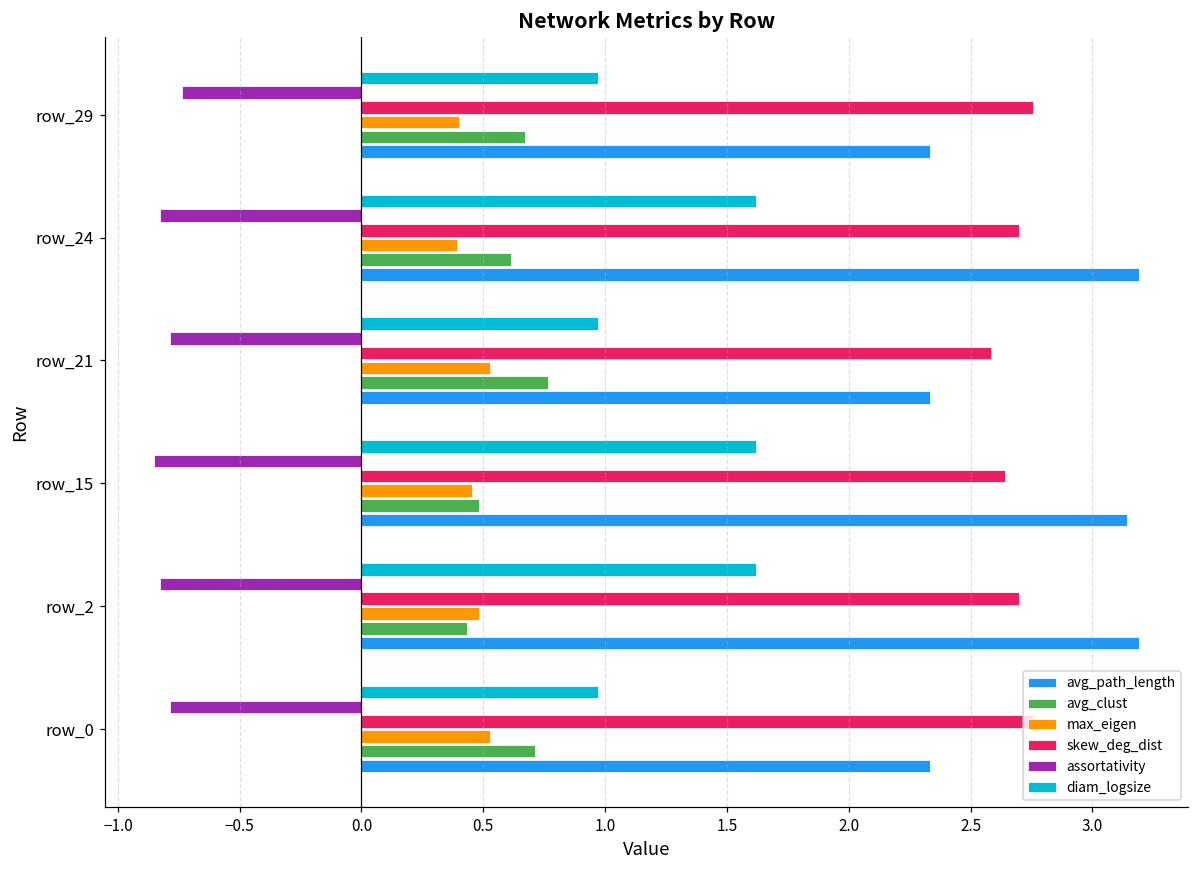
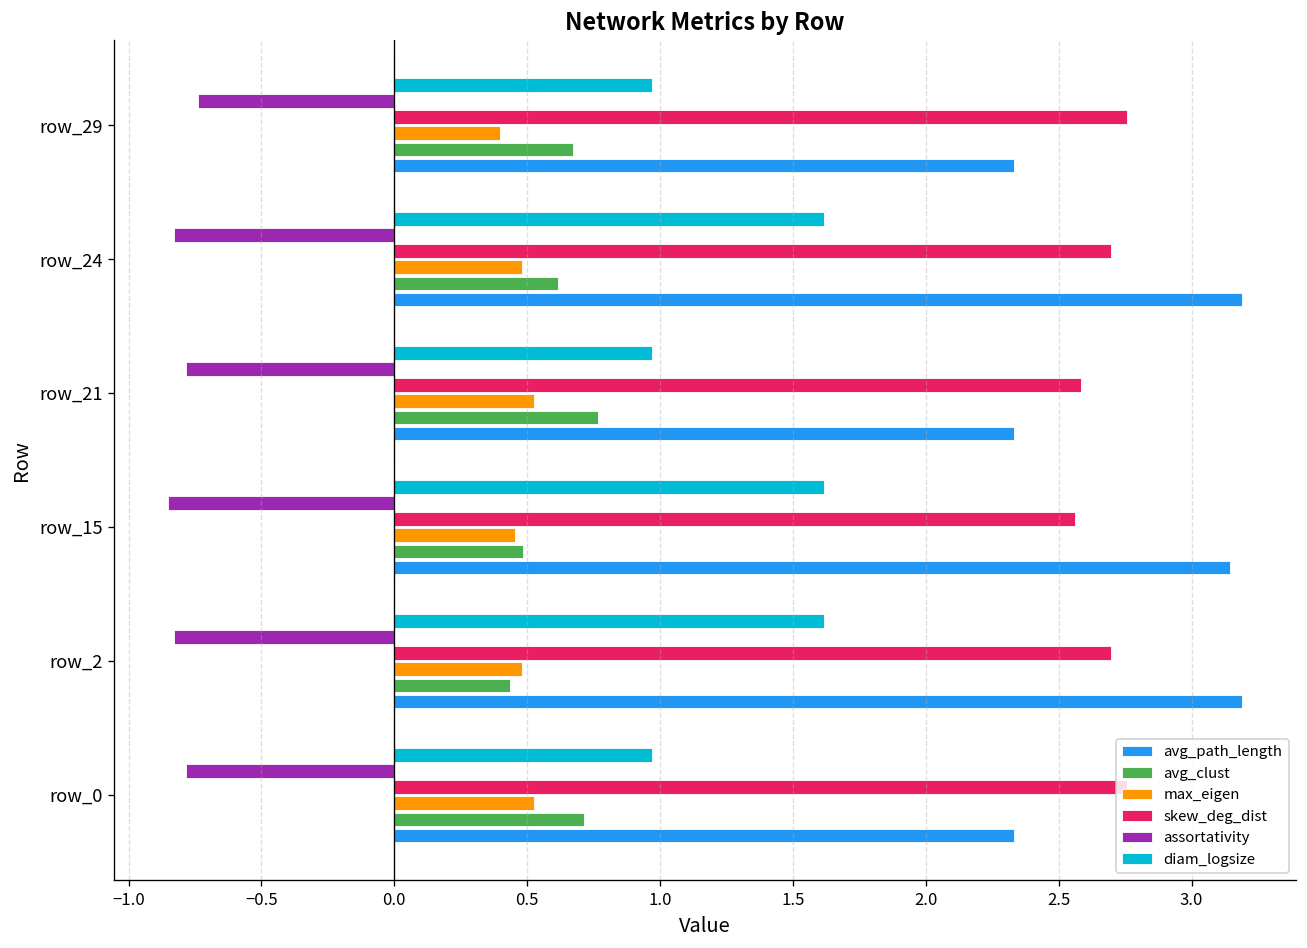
max_eigen, row_24: 0.39 -> 0.48
skew_deg_dist, row_15: 2.64 -> 2.56
